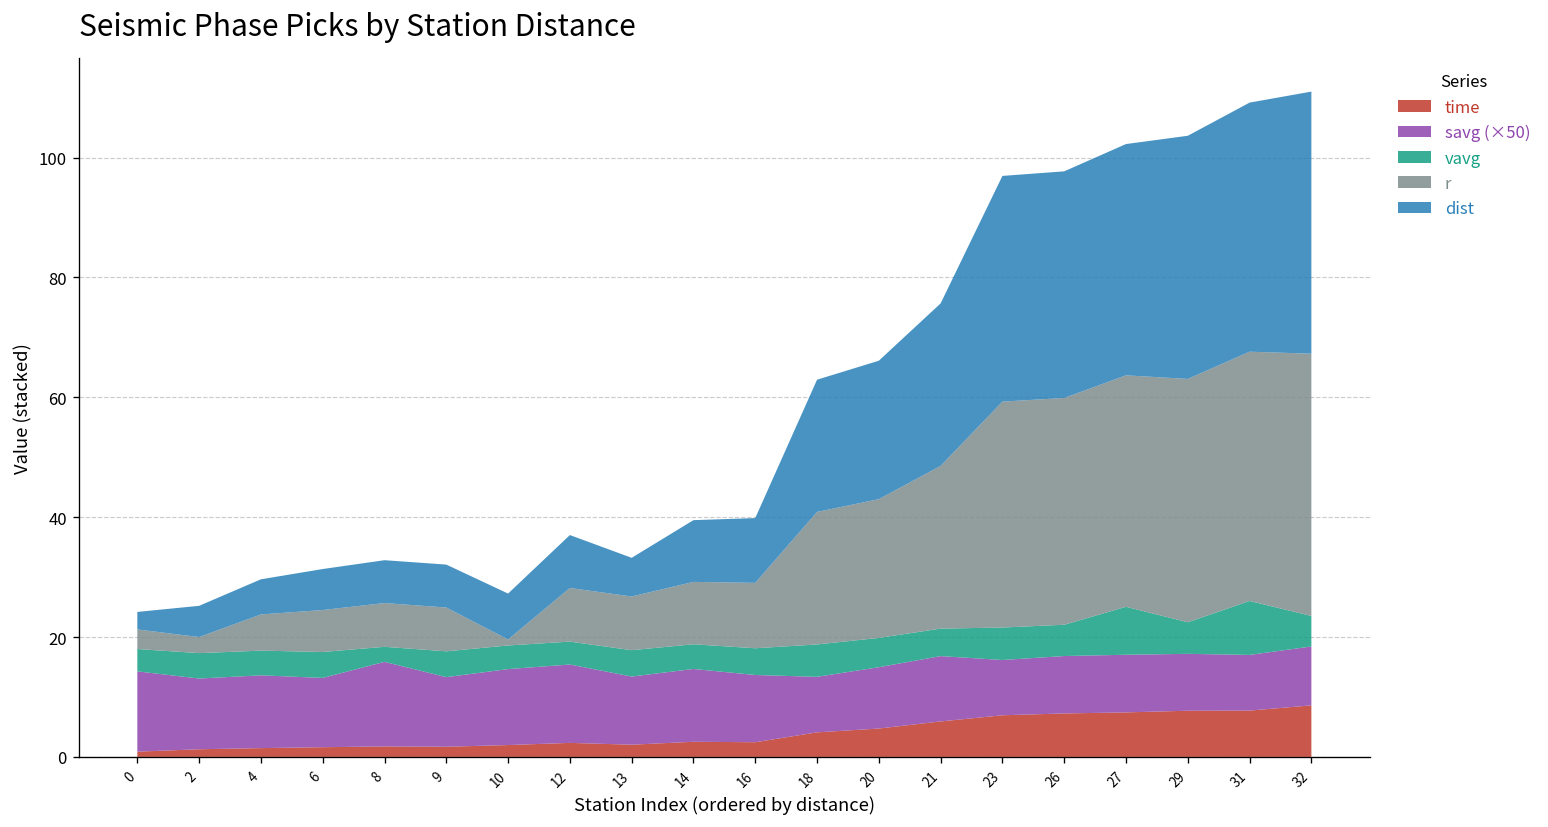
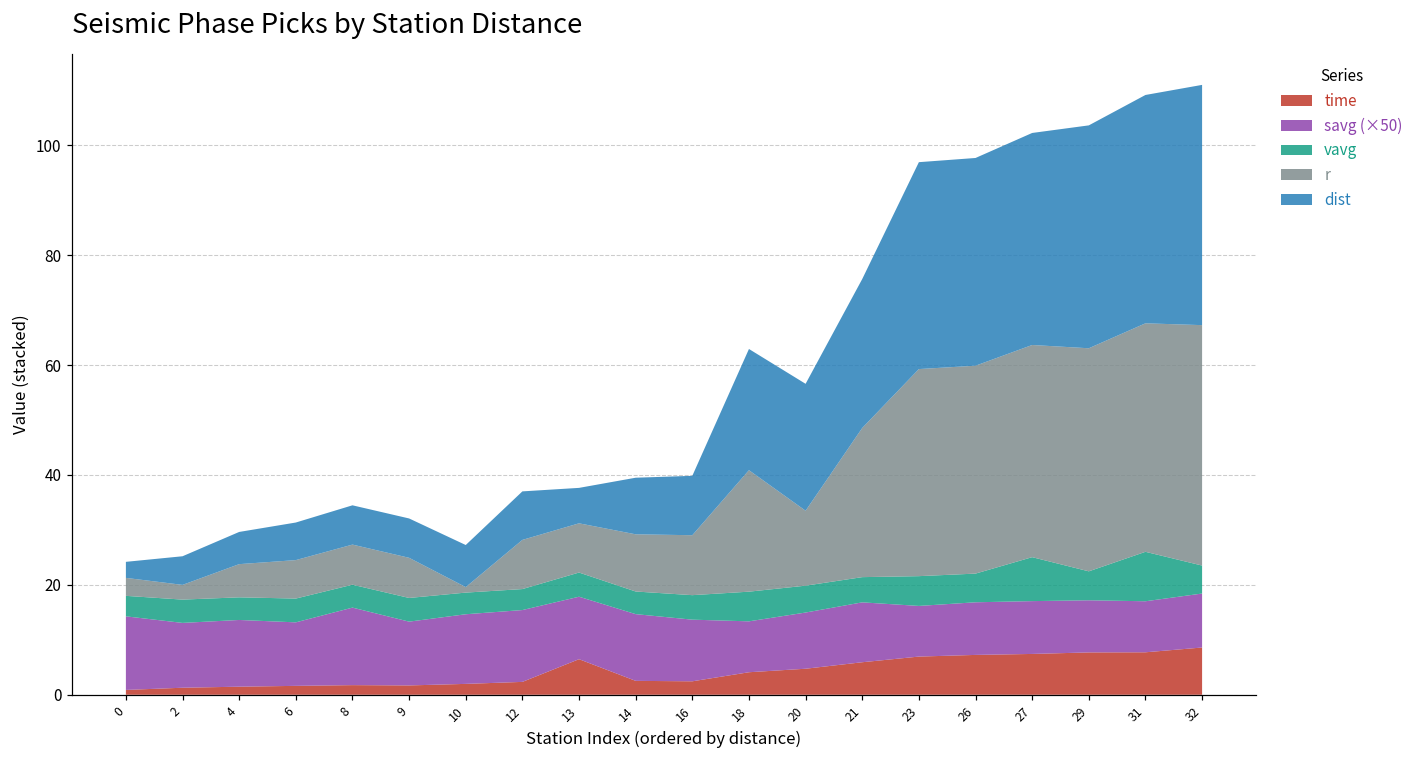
vavg, 8: 3 -> 4
time, 13: 2 -> 6
r, 20: 23 -> 14
